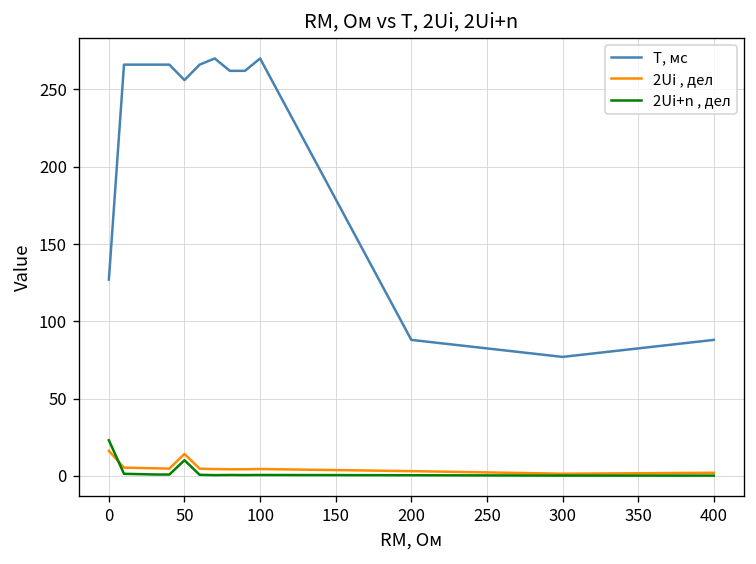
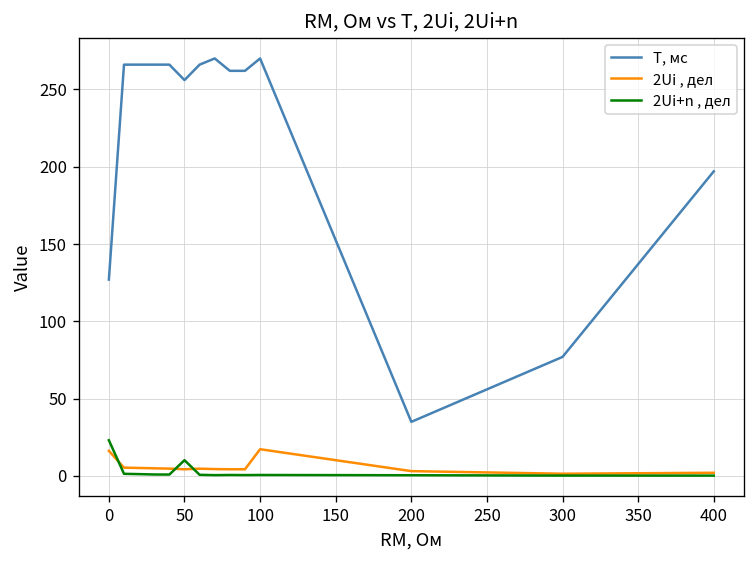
2Ui , дел, 50: 14 -> 4
2Ui , дел, 100: 5 -> 17
T, мс, 200: 88 -> 35
T, мс, 400: 88 -> 197
